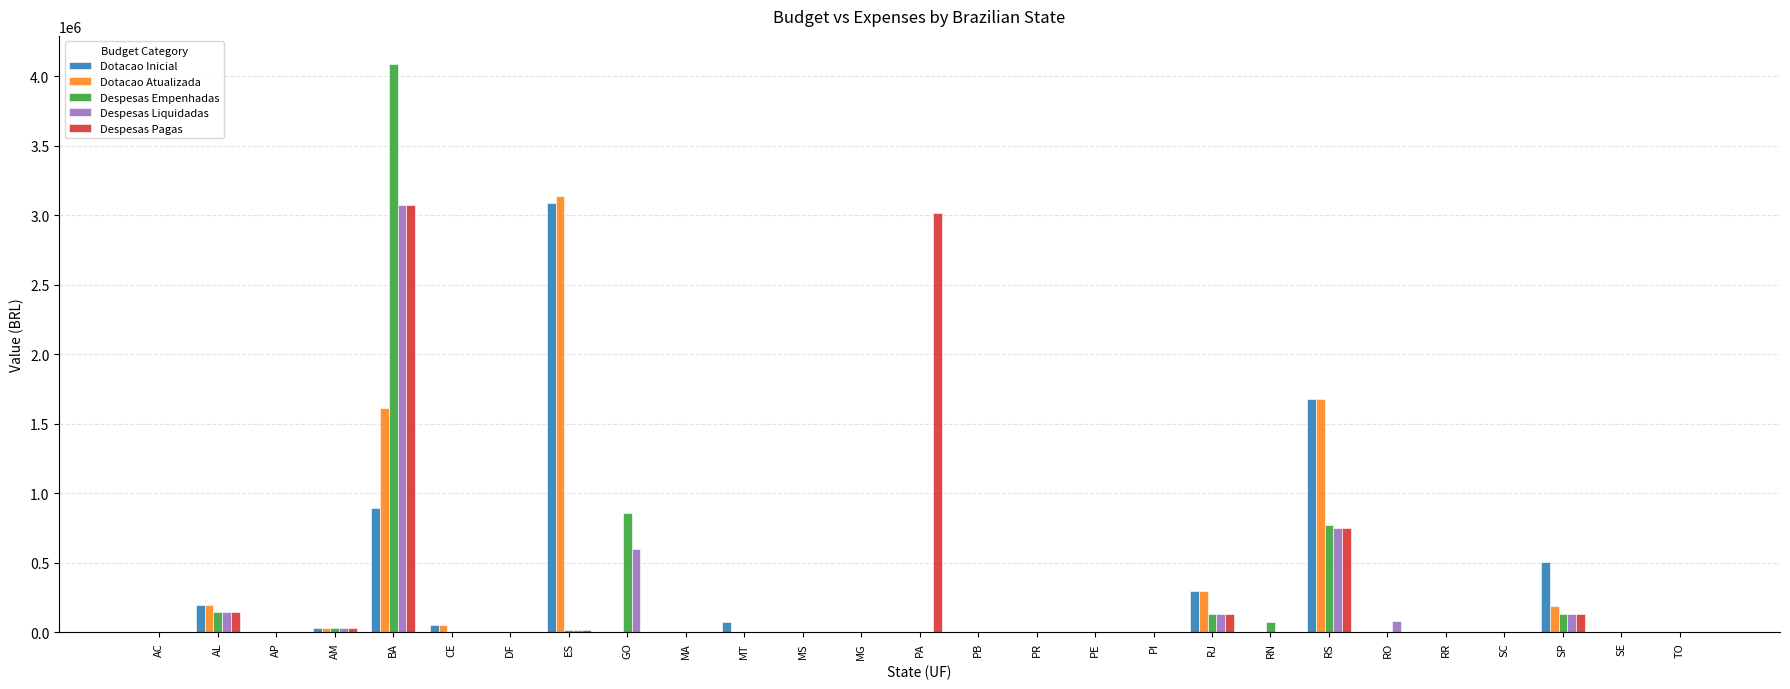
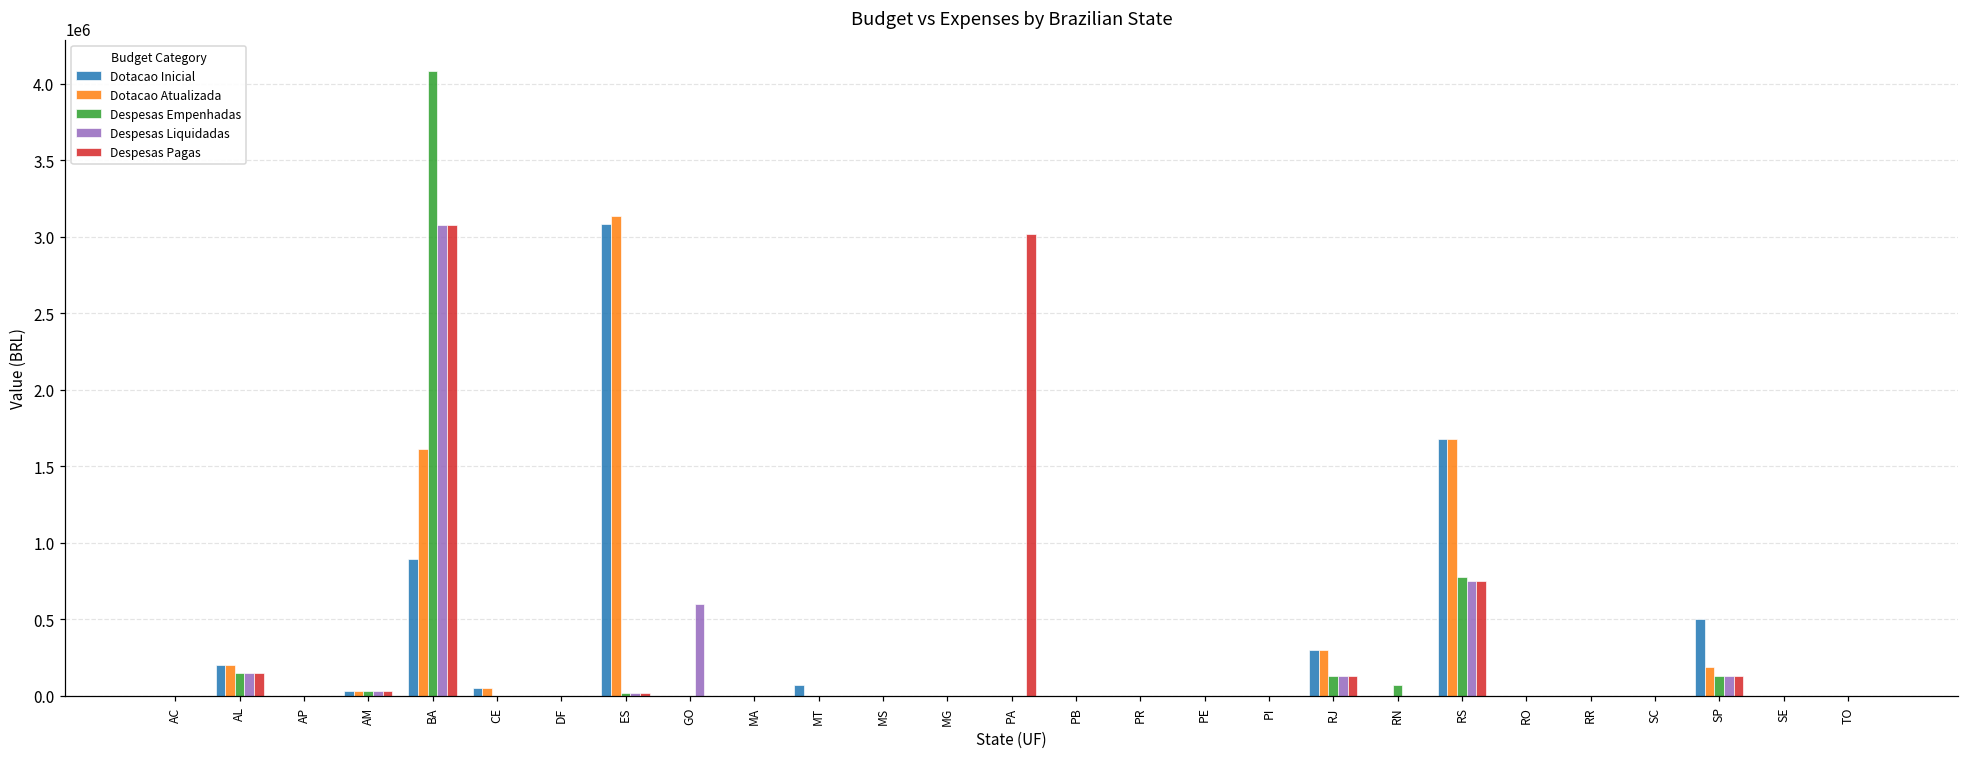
Despesas Empenhadas, GO: 860000 -> 0
Despesas Liquidadas, RO: 80000 -> 0
